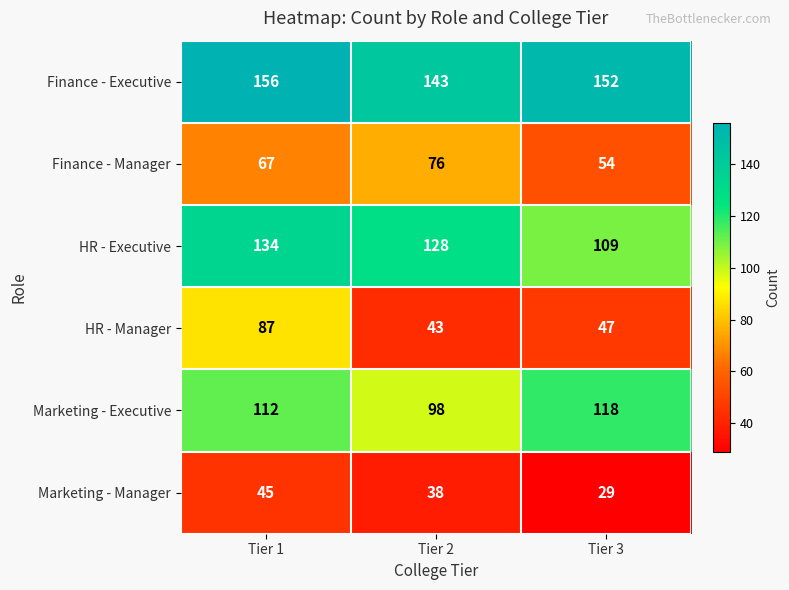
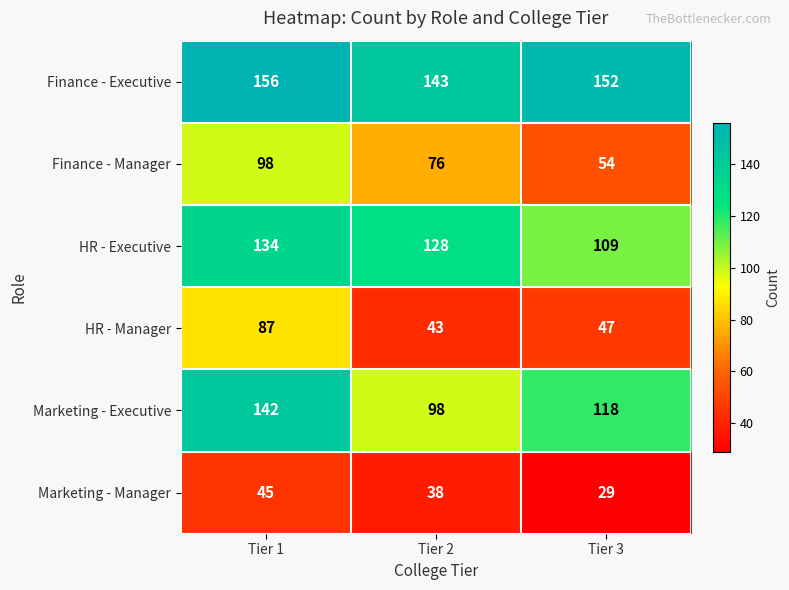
Finance - Manager, Tier 1: 67 -> 98
Marketing - Executive, Tier 1: 112 -> 142
